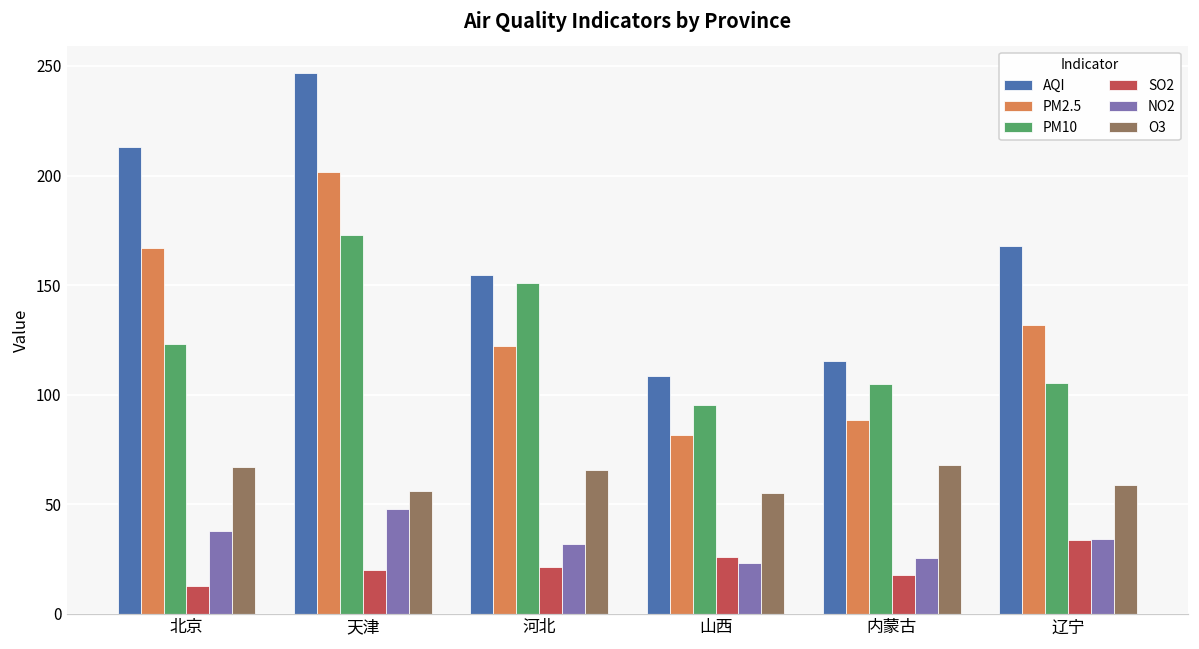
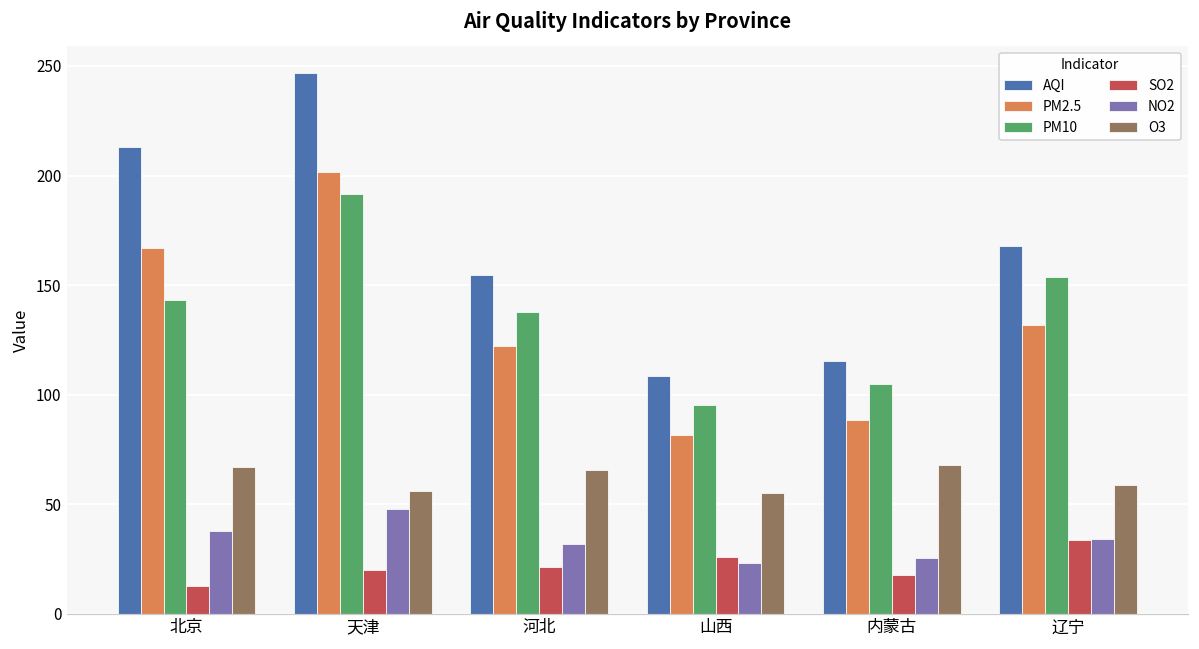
PM10, 北京: 123 -> 143
PM10, 天津: 173 -> 192
PM10, 河北: 151 -> 138
PM10, 辽宁: 105 -> 154
